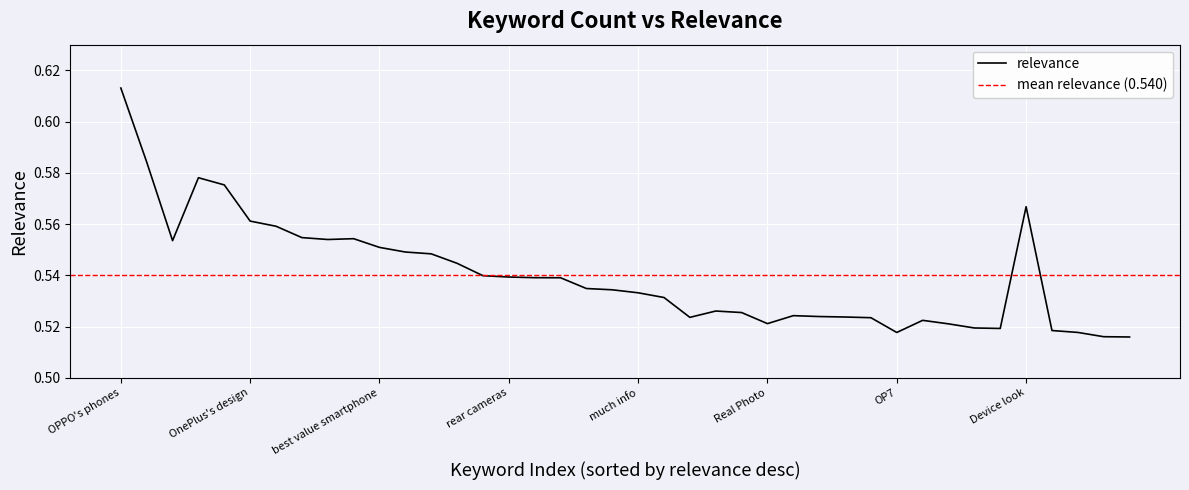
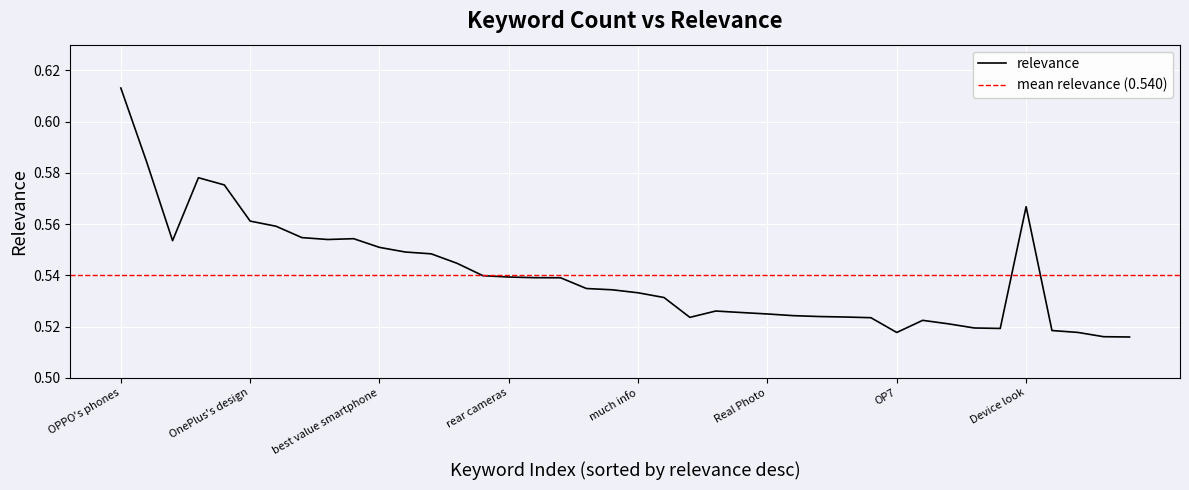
Real Photo: 0.521 -> 0.525
